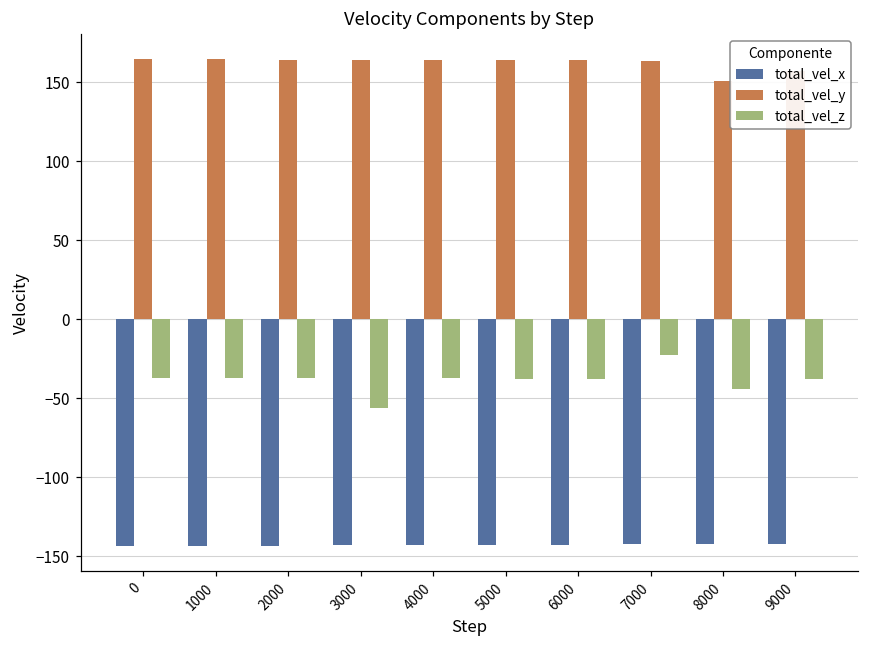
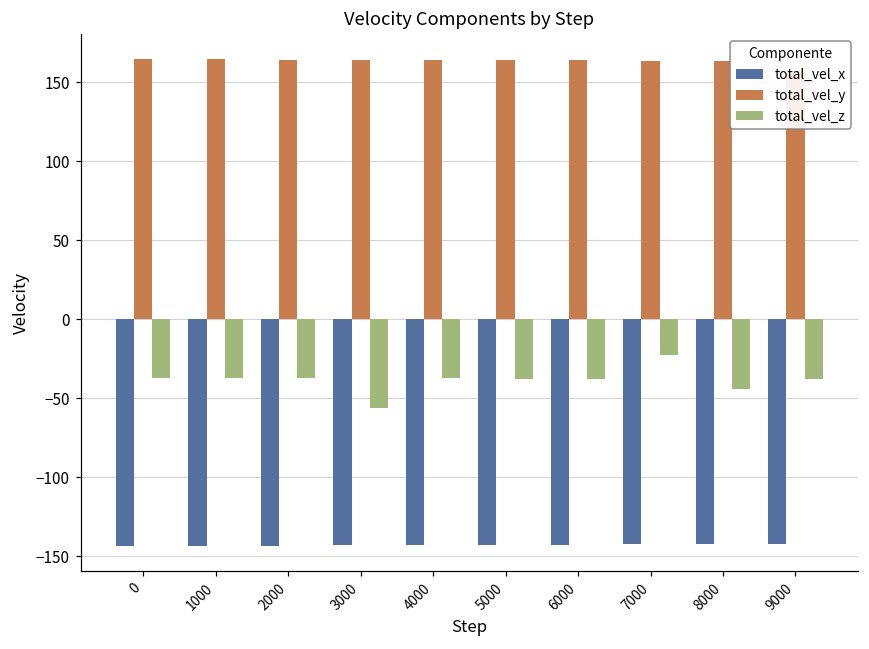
total_vel_y, 8000: 151 -> 164
